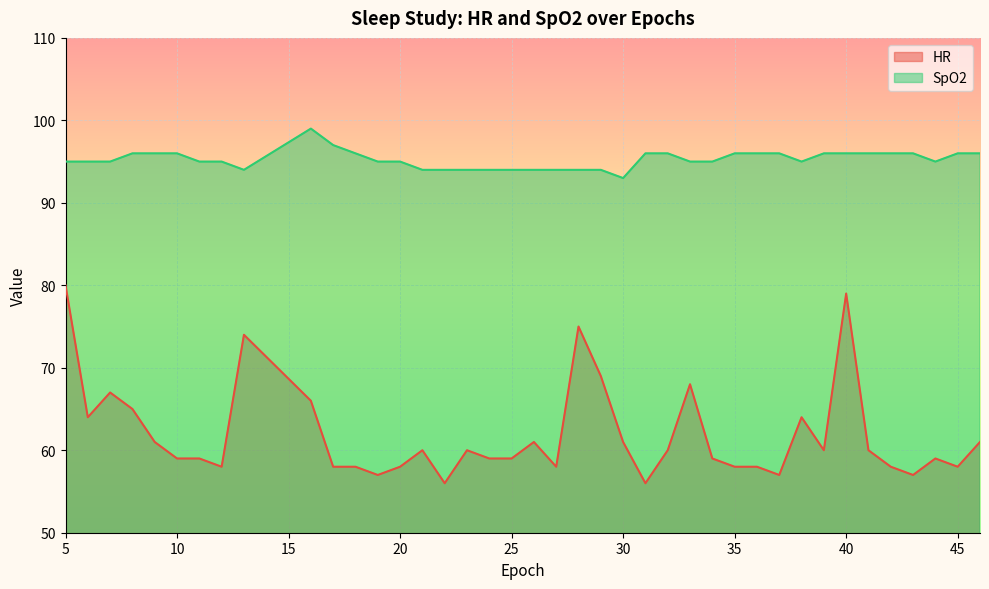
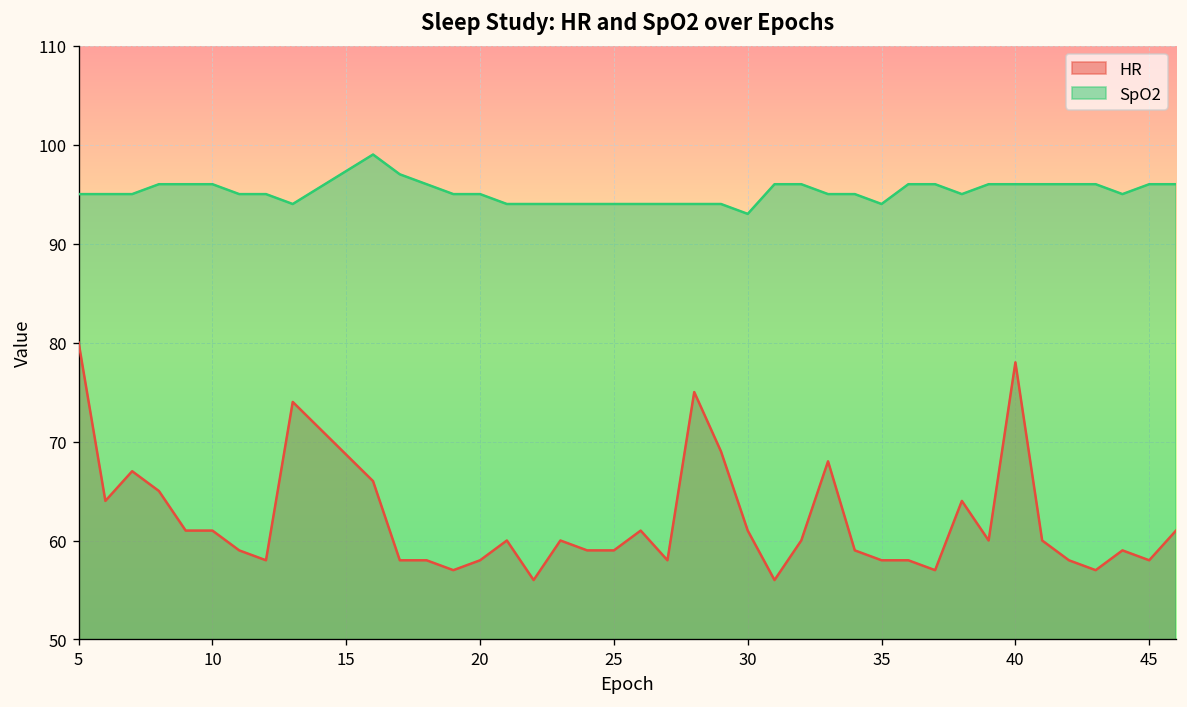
HR, 10: 59 -> 61
SpO2, 35: 96 -> 94
HR, 40: 79 -> 78
